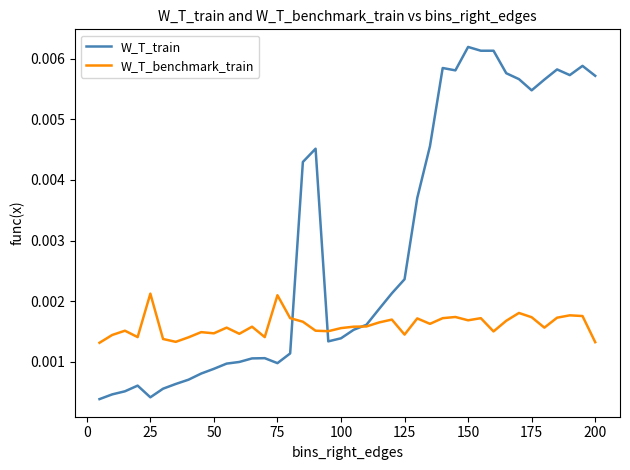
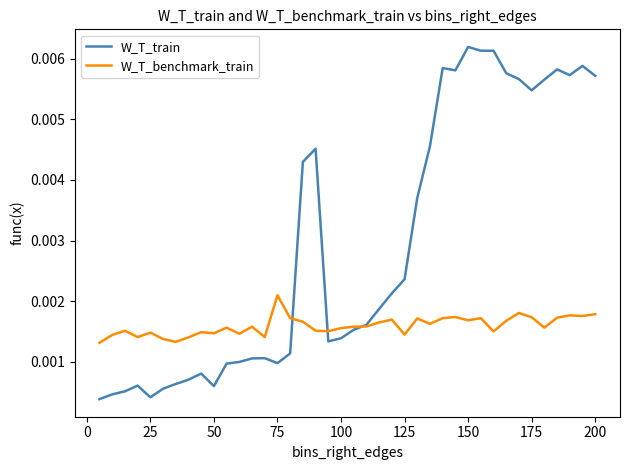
W_T_benchmark_train, 25: 0.0021 -> 0.0015
W_T_train, 50: 0.0009 -> 0.0006
W_T_benchmark_train, 200: 0.0013 -> 0.0018
